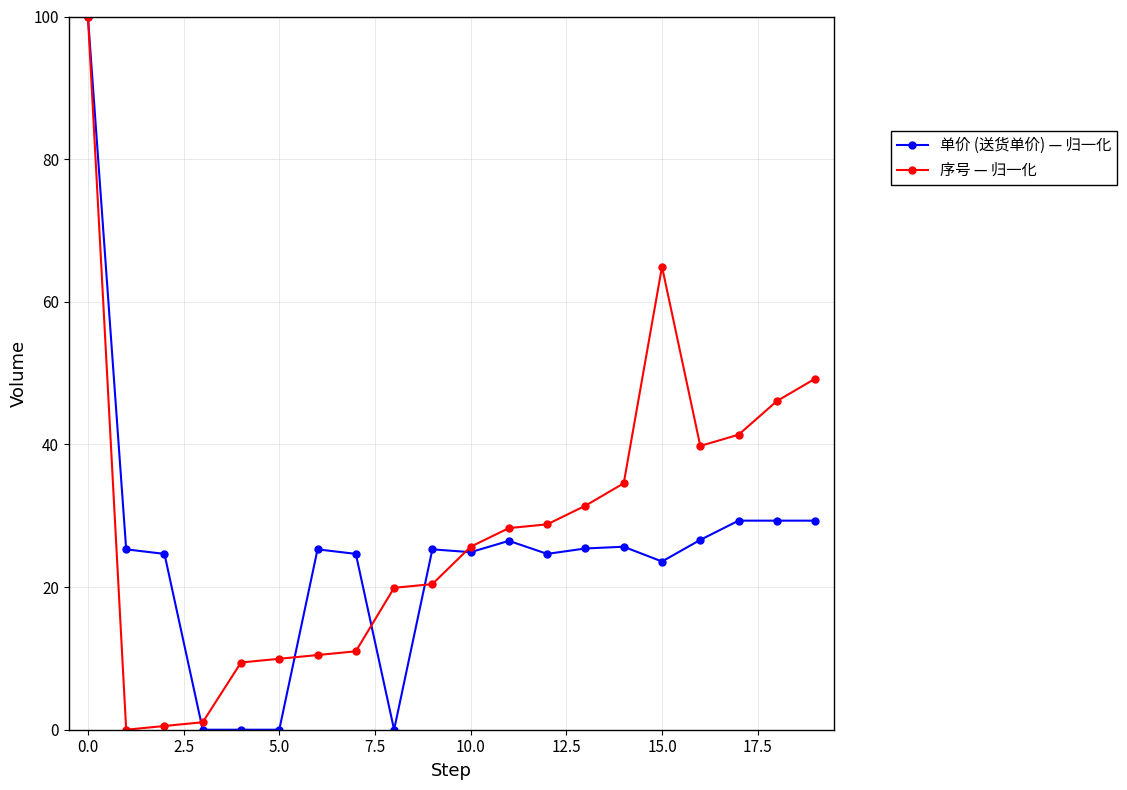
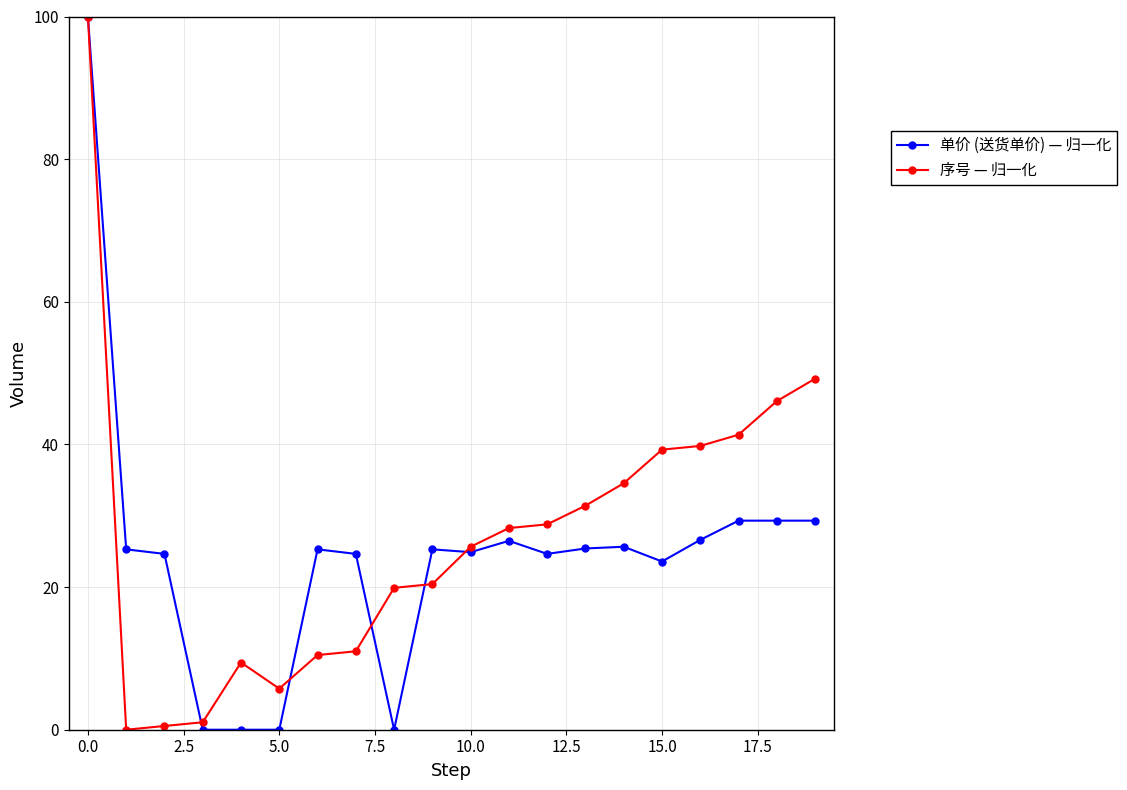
序号 — 归一化, 5.0: 10 -> 6
序号 — 归一化, 15.0: 65 -> 39
